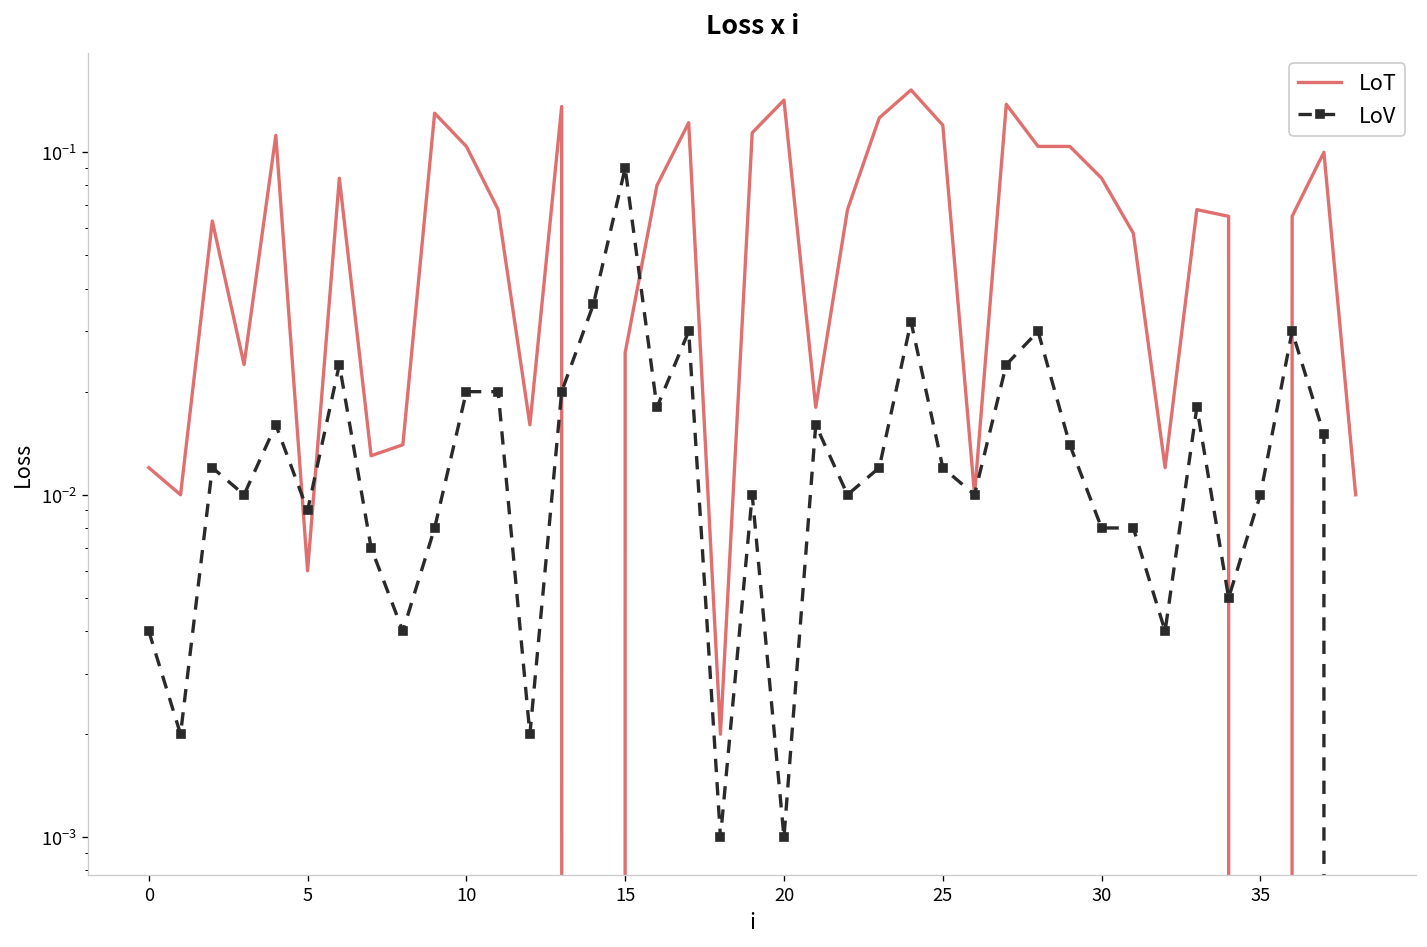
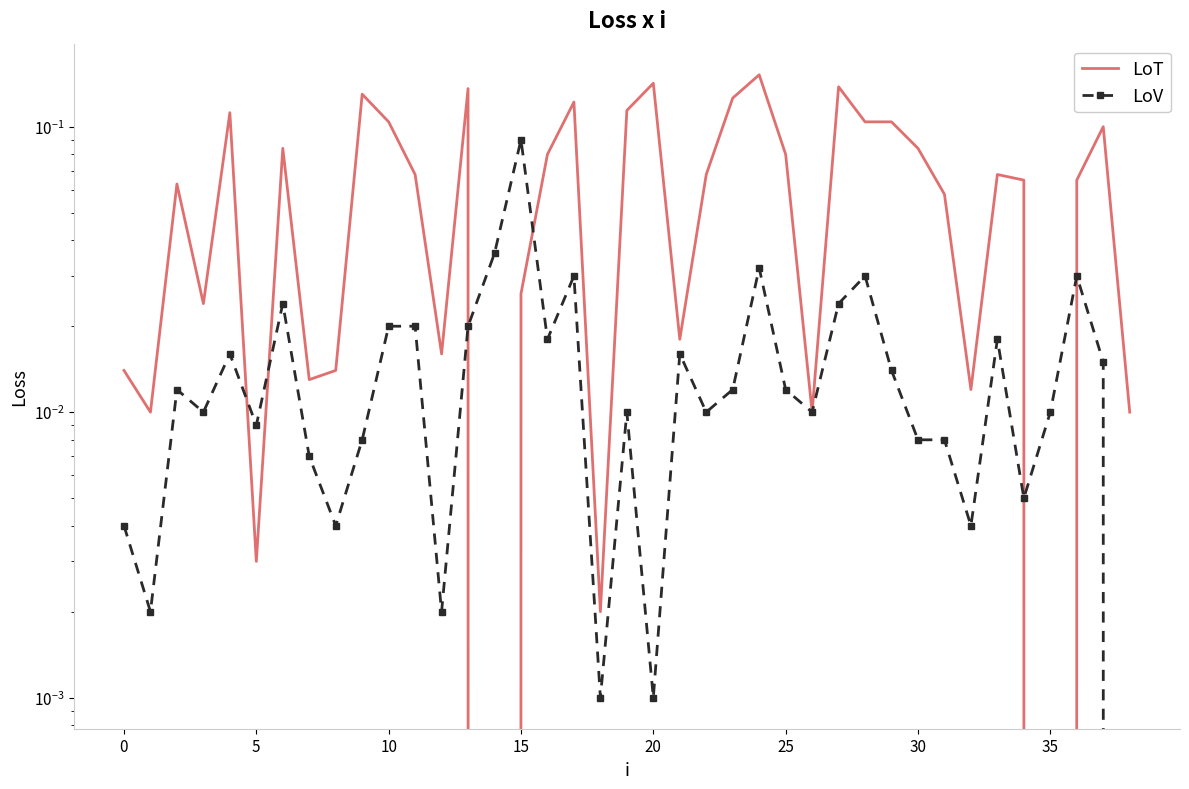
LoT, 0: 0.012 -> 0.014
LoT, 5: 0.006 -> 0.003
LoT, 25: 0.12 -> 0.08
